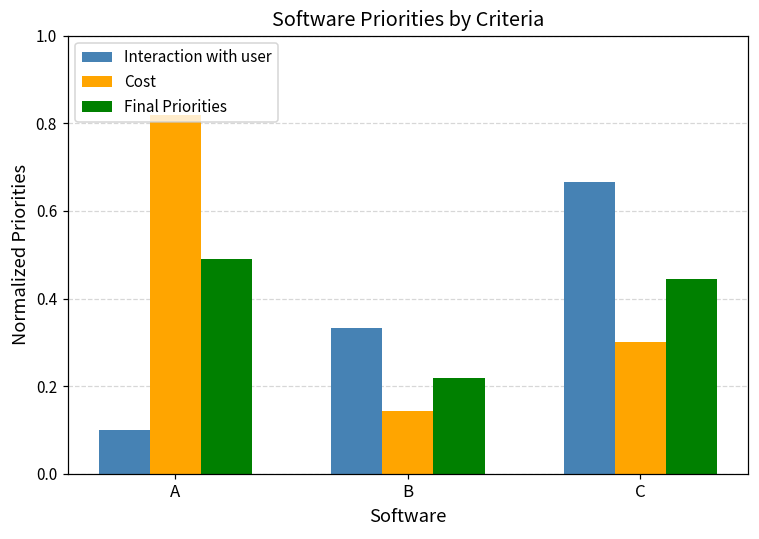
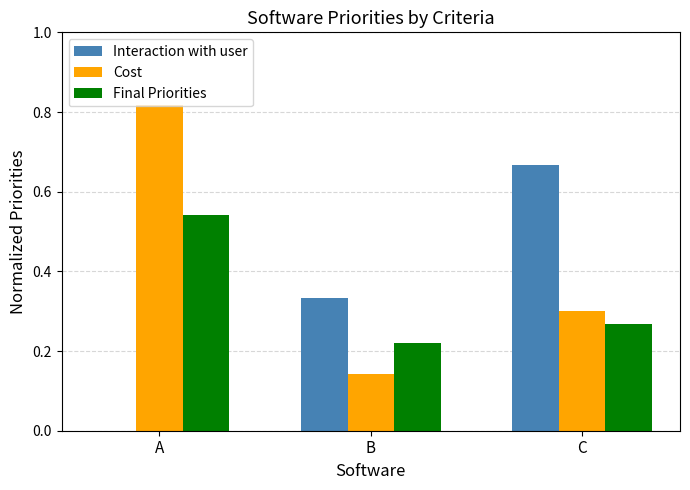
Interaction with user, A: 0.1 -> 0.0
Final Priorities, A: 0.49 -> 0.54
Final Priorities, C: 0.44 -> 0.27
